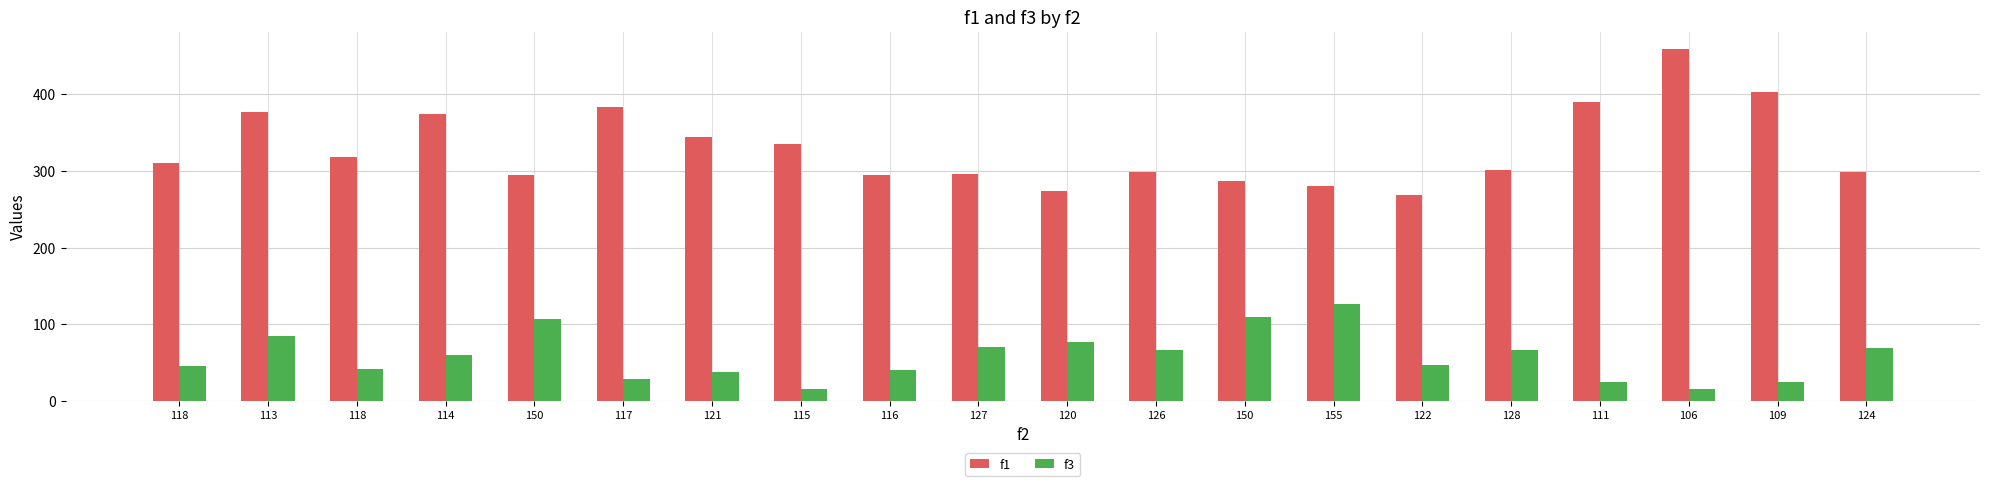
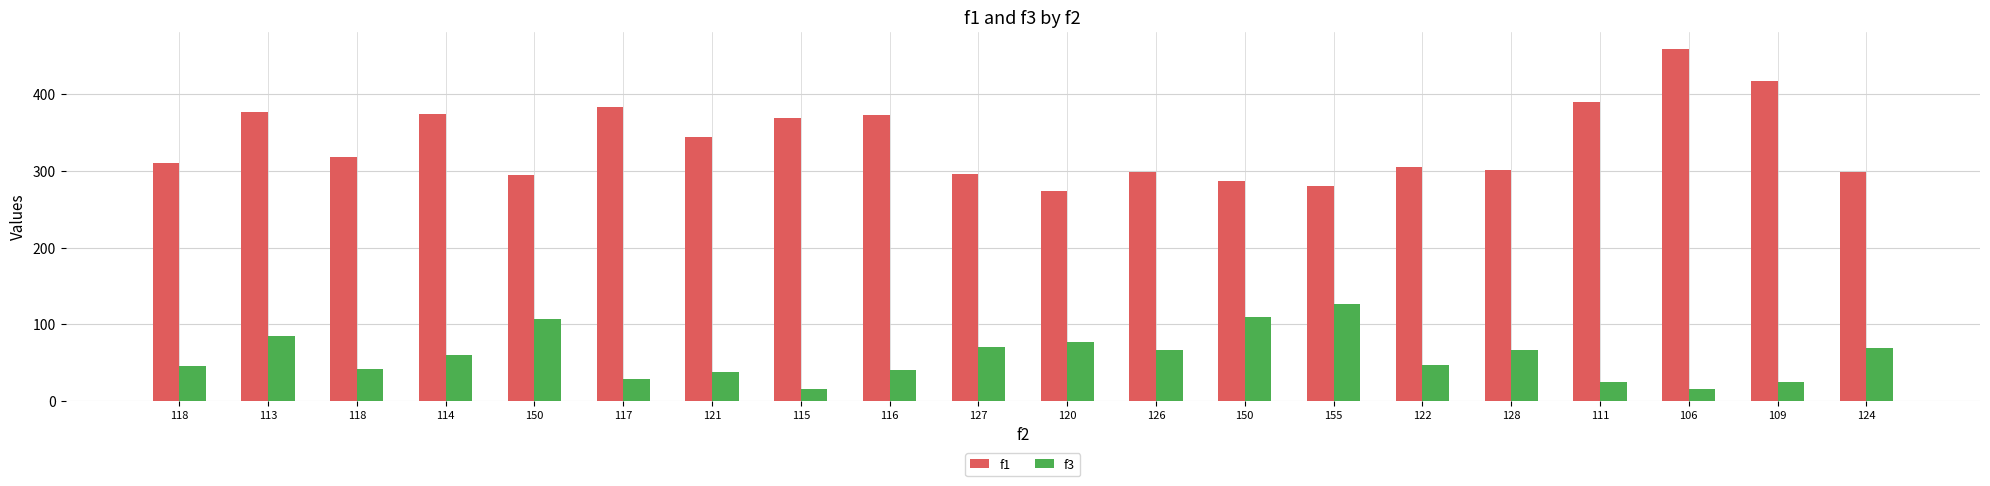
f1, 115: 340 -> 370
f1, 116: 290 -> 370
f1, 122: 270 -> 310
f1, 109: 400 -> 420
